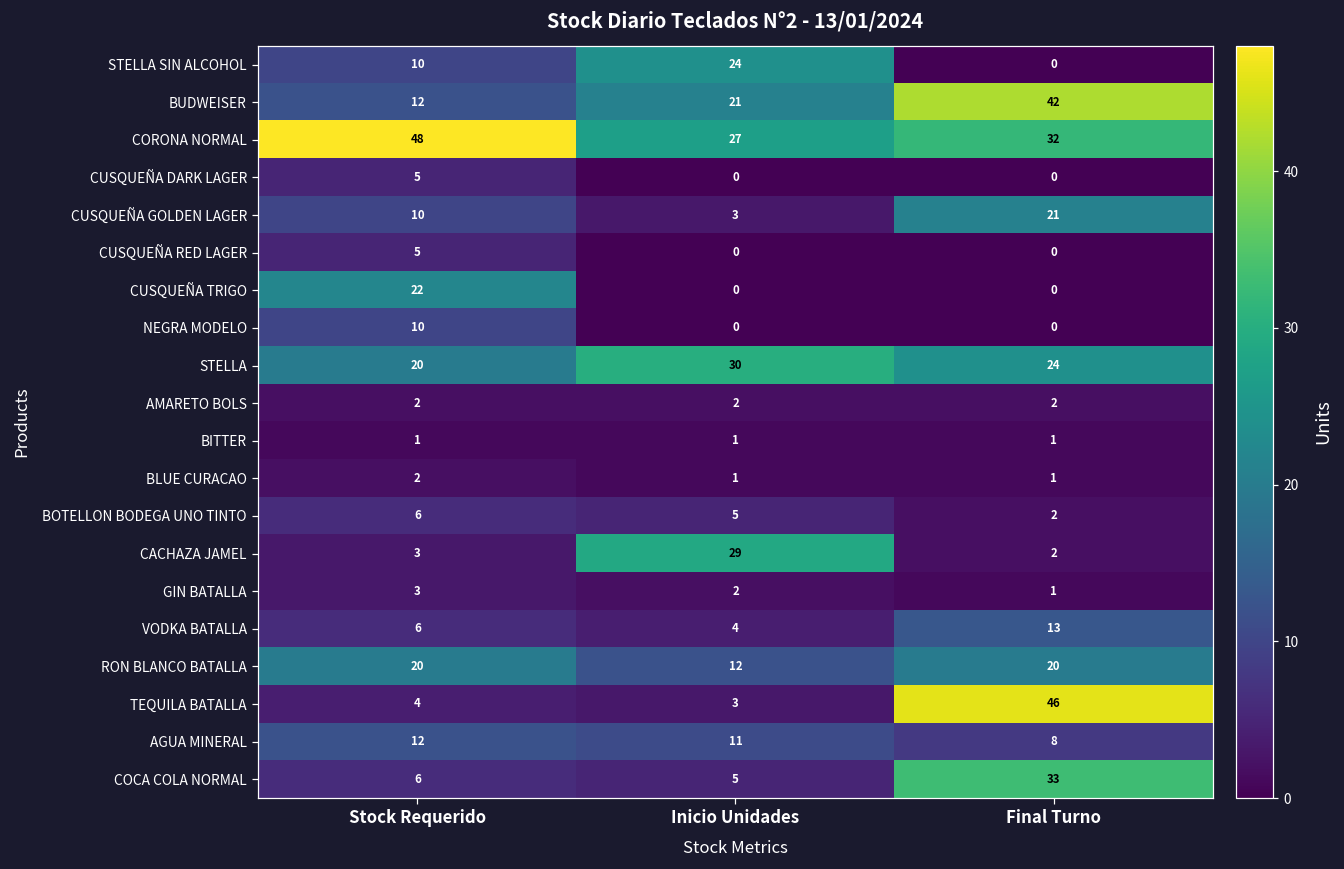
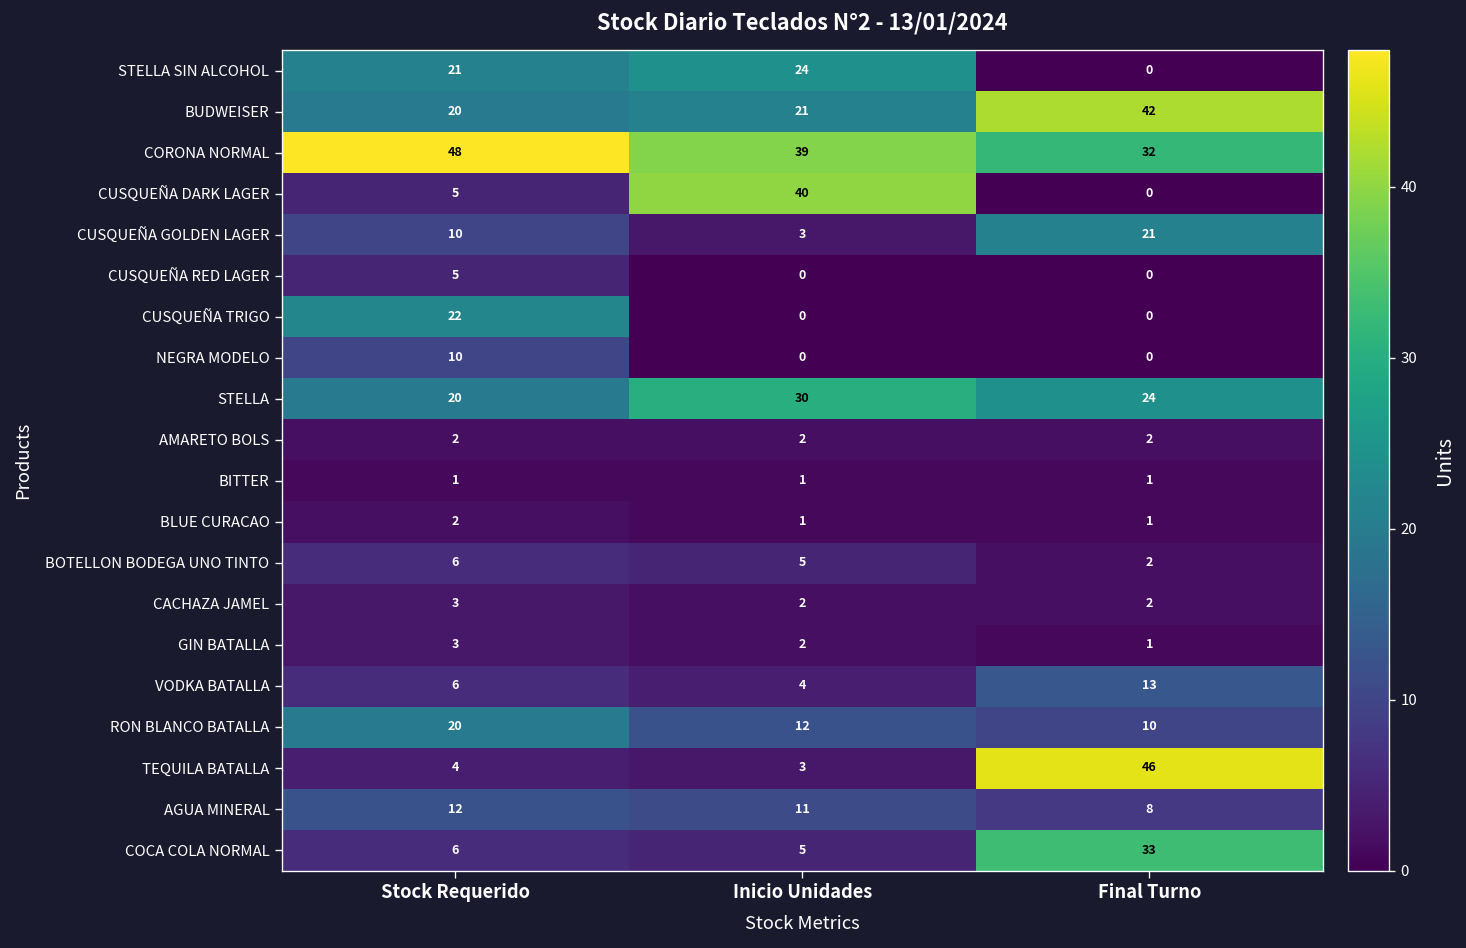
STELLA SIN ALCOHOL, Stock Requerido: 10 -> 21
BUDWEISER, Stock Requerido: 12 -> 20
CORONA NORMAL, Inicio Unidades: 27 -> 39
CUSQUEÑA DARK LAGER, Inicio Unidades: 0 -> 40
CACHAZA JAMEL, Inicio Unidades: 29 -> 2
RON BLANCO BATALLA, Final Turno: 20 -> 10
